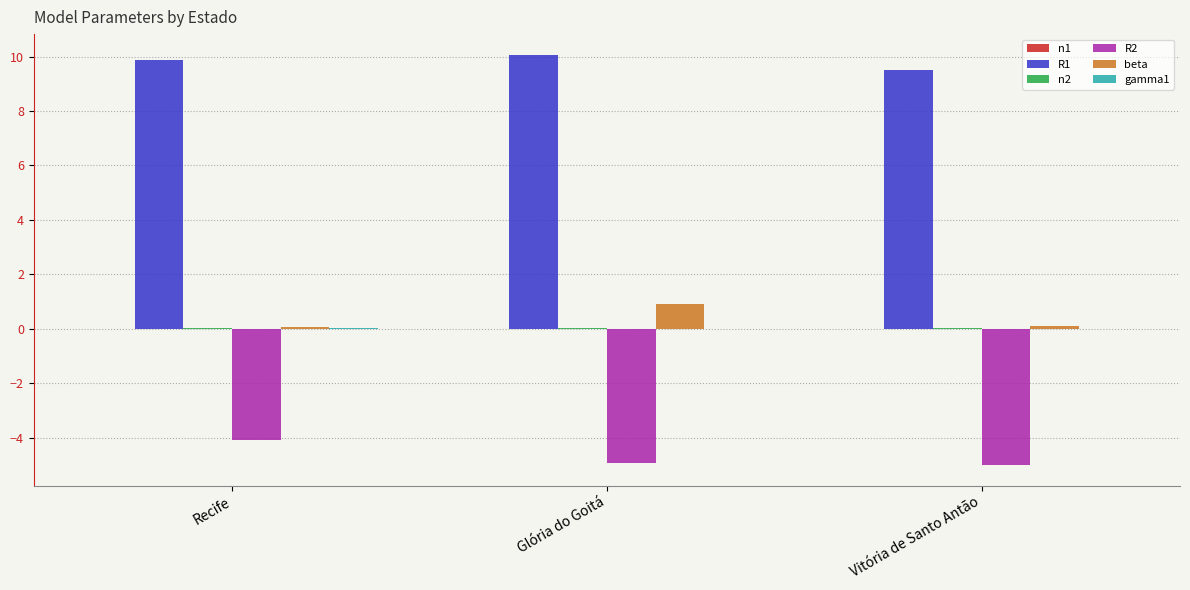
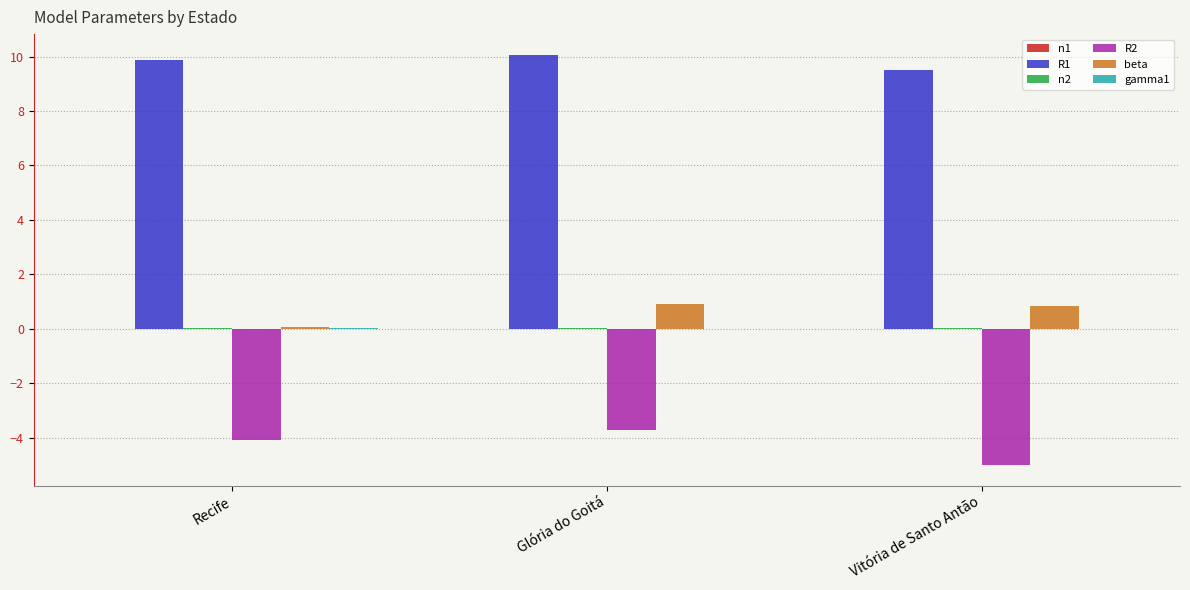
R2, Glória do Goitá: -4.9 -> -3.7
beta, Vitória de Santo Antão: 0.1 -> 0.8
